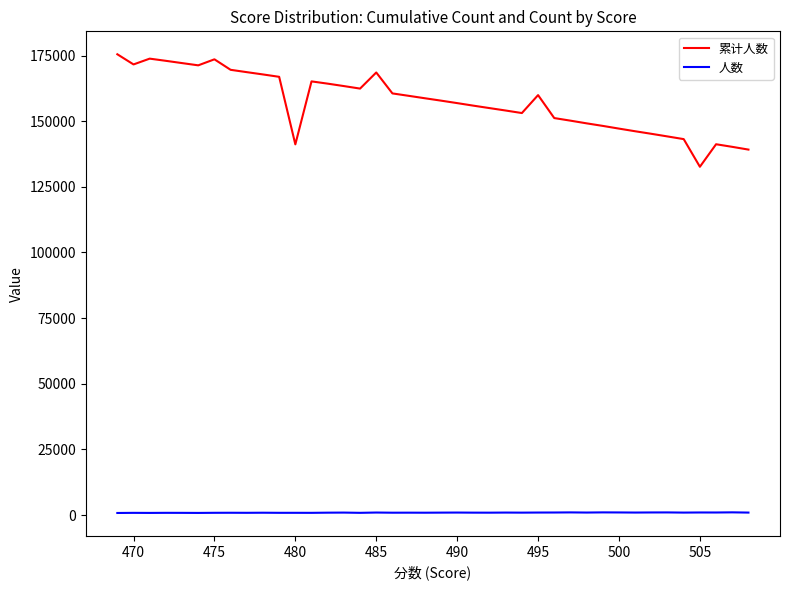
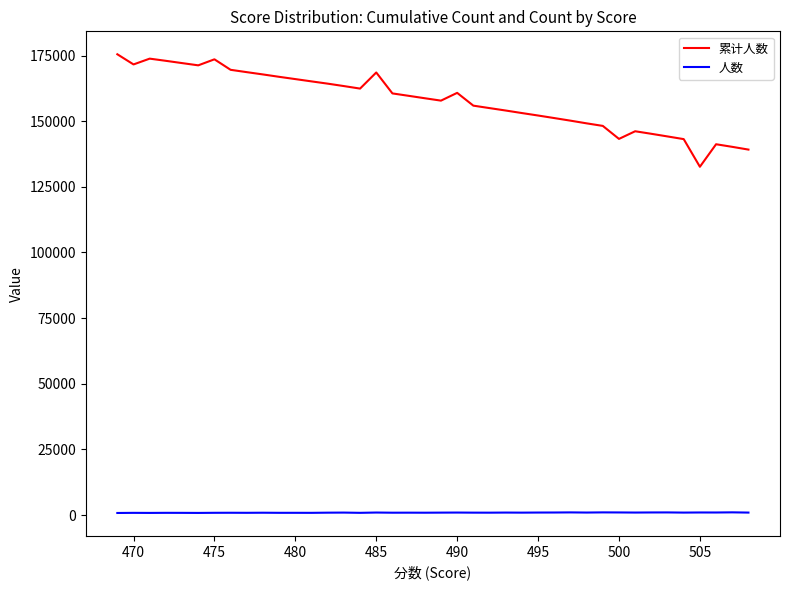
累计人数, 480: 141000 -> 166000
累计人数, 490: 157000 -> 161000
累计人数, 495: 160000 -> 152000
累计人数, 500: 147000 -> 143000
